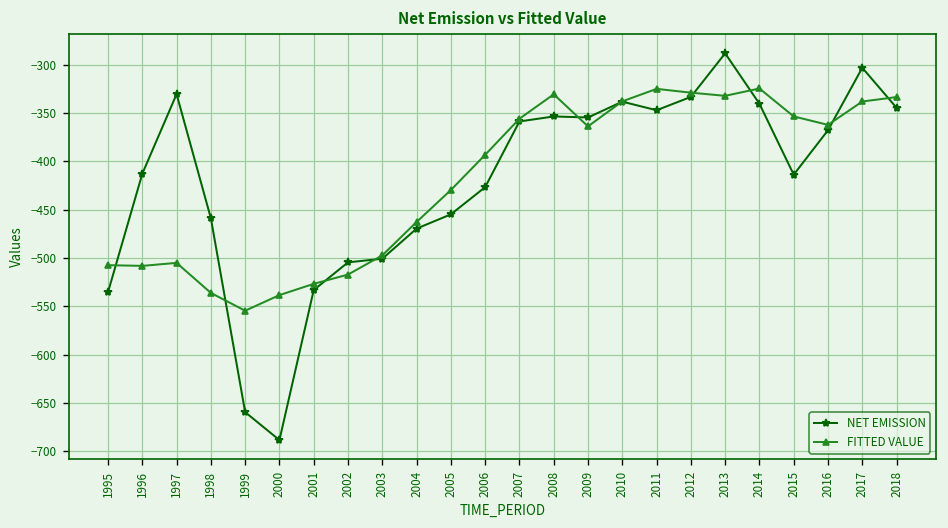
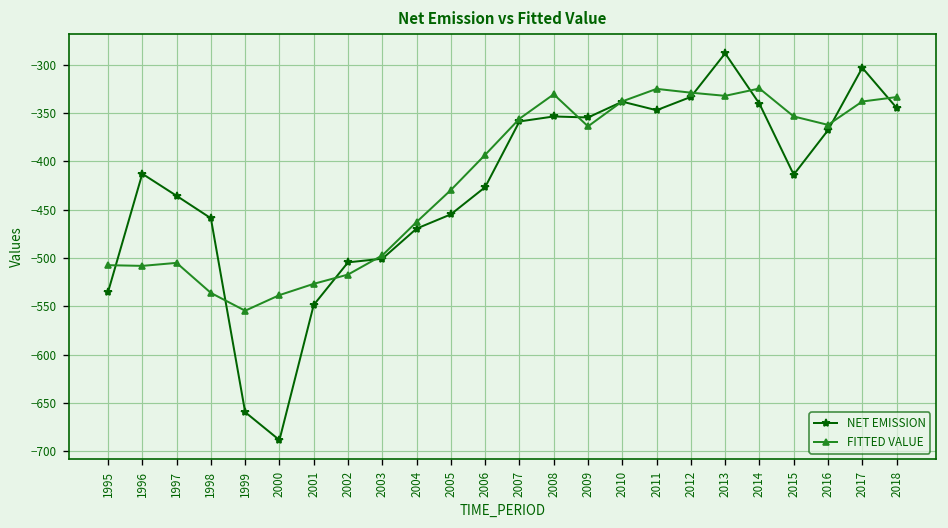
NET EMISSION, 1997: -330 -> -440
NET EMISSION, 2001: -530 -> -550
